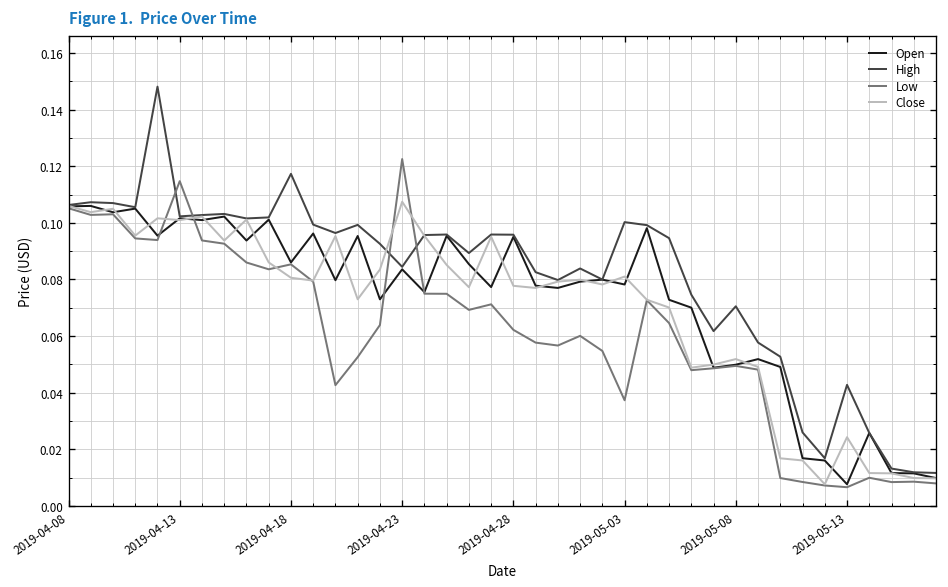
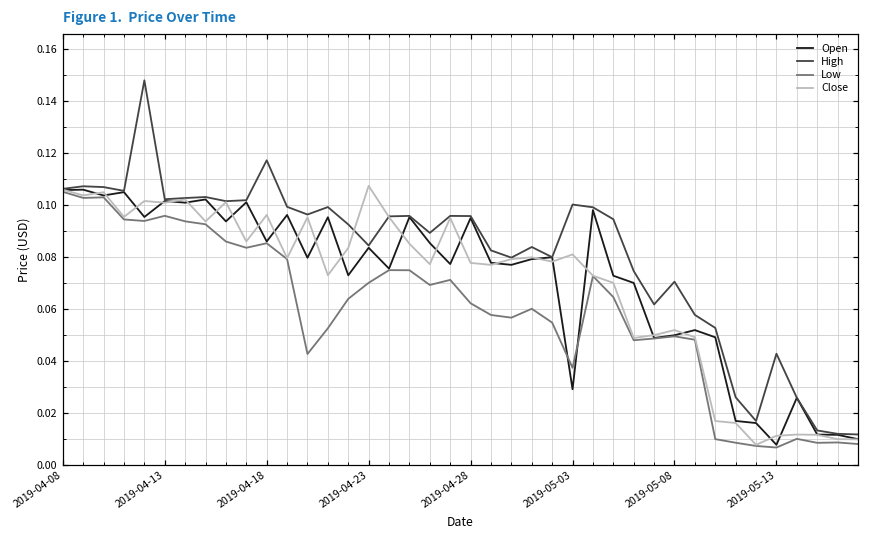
Low, 2019-04-13: 0.115 -> 0.096
Close, 2019-04-18: 0.081 -> 0.096
Low, 2019-04-23: 0.123 -> 0.070
Open, 2019-05-03: 0.078 -> 0.029
Close, 2019-05-13: 0.024 -> 0.011
